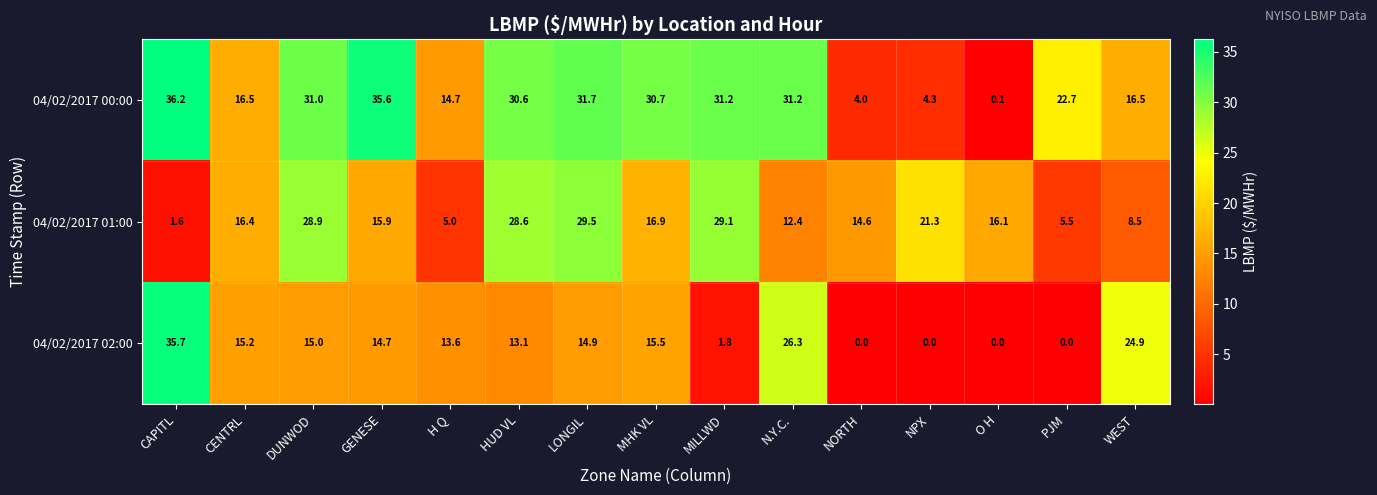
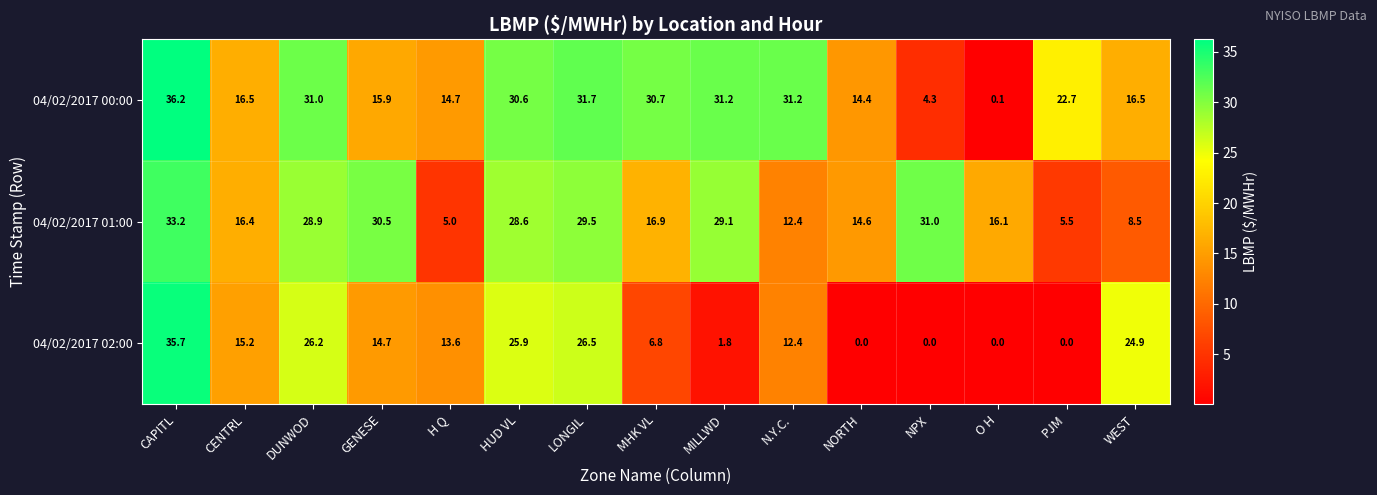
04/02/2017 00:00, GENESE: 35.6 -> 15.9
04/02/2017 00:00, NORTH: 4.0 -> 14.4
04/02/2017 01:00, CAPITL: 1.6 -> 33.2
04/02/2017 01:00, GENESE: 15.9 -> 30.5
04/02/2017 01:00, NPX: 21.3 -> 31.0
04/02/2017 02:00, DUNWOD: 15.0 -> 26.2
04/02/2017 02:00, HUD VL: 13.1 -> 25.9
04/02/2017 02:00, LONGIL: 14.9 -> 26.5
04/02/2017 02:00, MHK VL: 15.5 -> 6.8
04/02/2017 02:00, N.Y.C.: 26.3 -> 12.4
